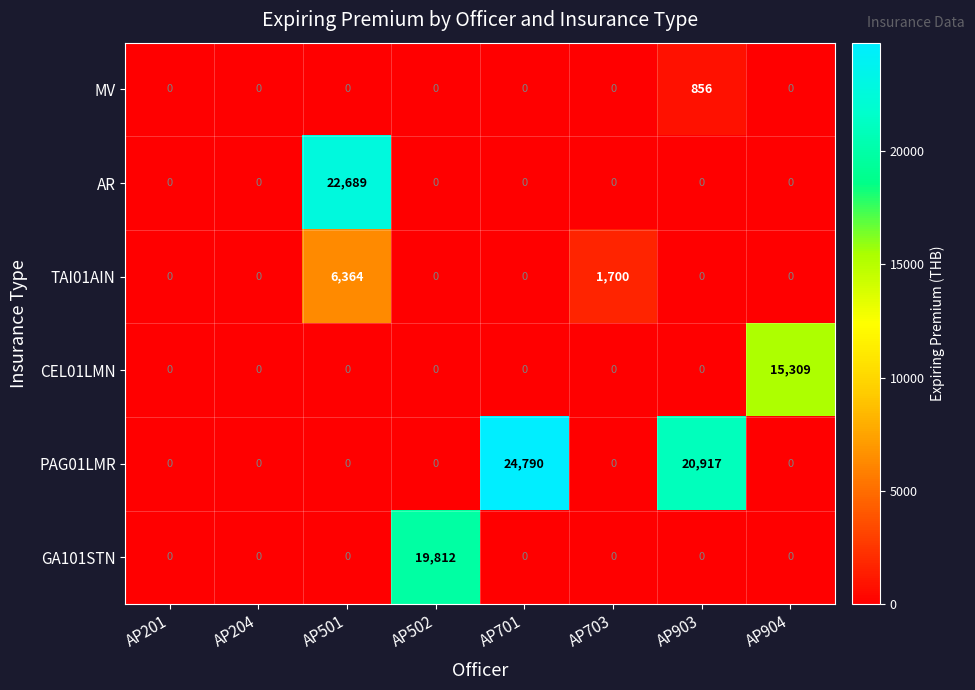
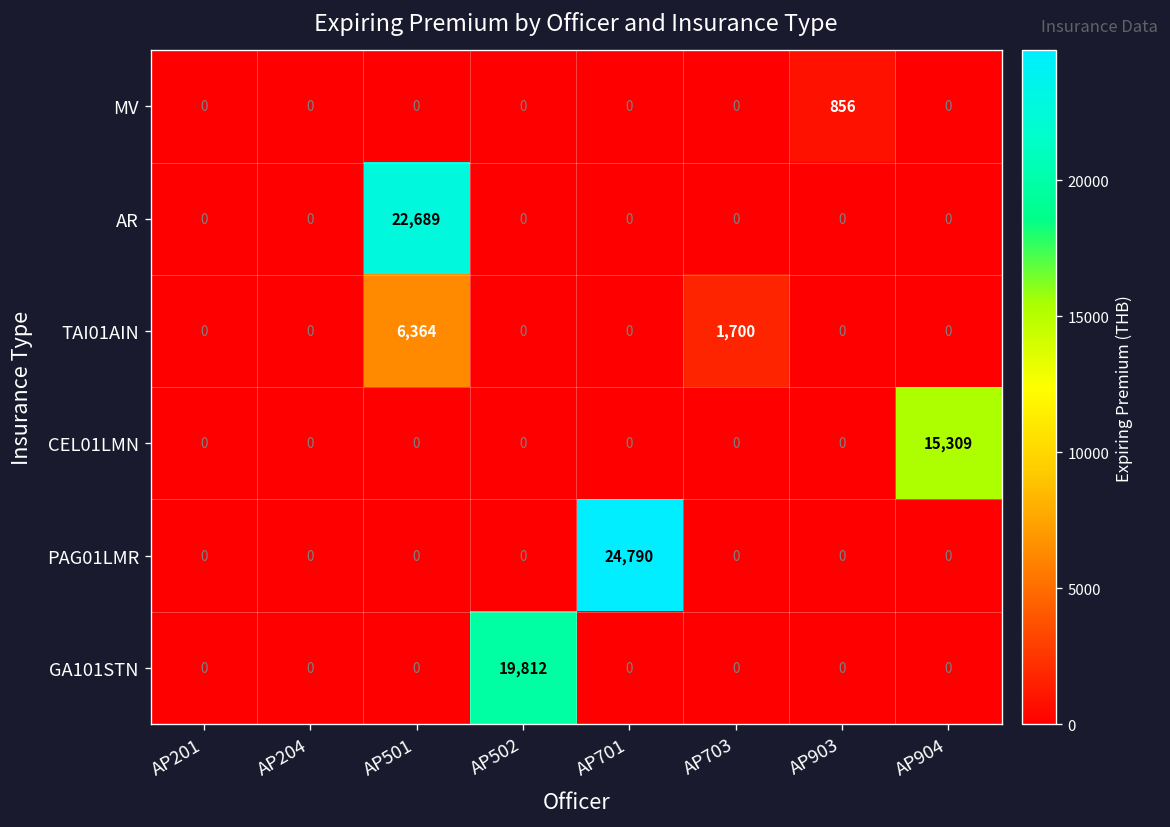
PAG01LMR, AP903: 20,917 -> 0
